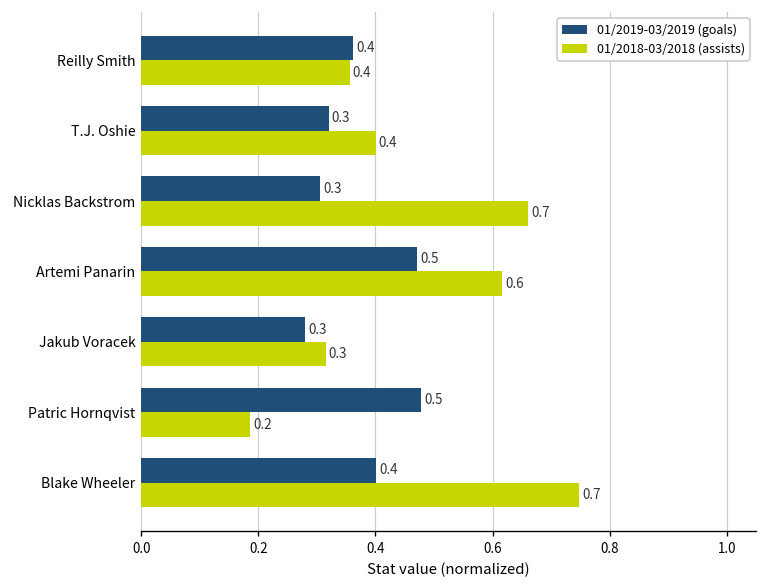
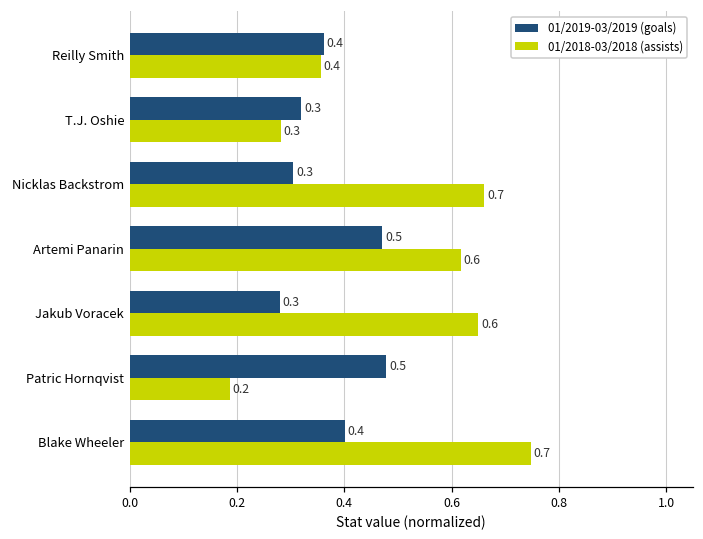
01/2018-03/2018 (assists), T.J. Oshie: 0.4 -> 0.3
01/2018-03/2018 (assists), Jakub Voracek: 0.3 -> 0.6
